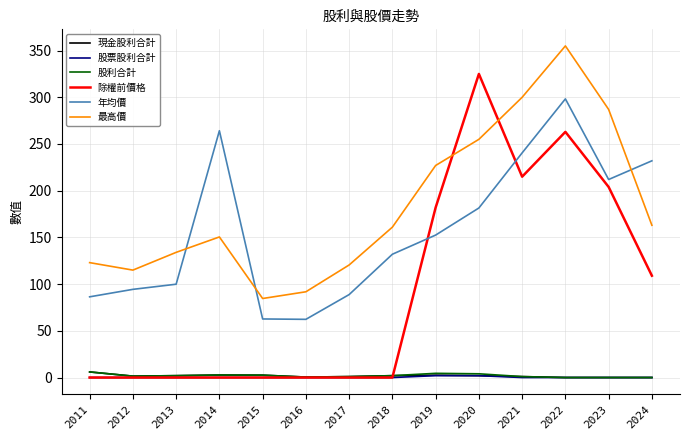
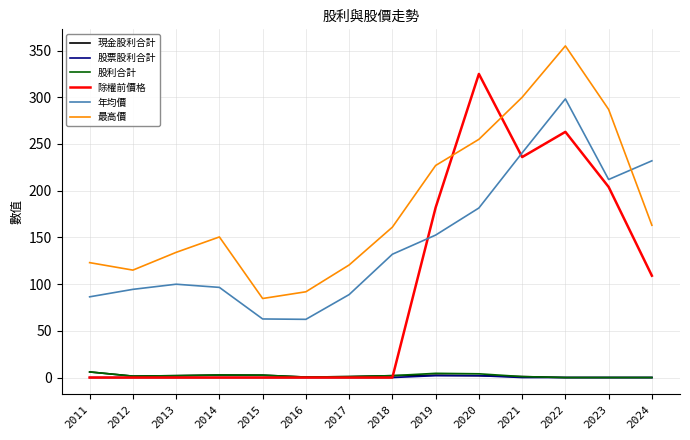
年均價, 2014: 260 -> 100
除權前價格, 2021: 220 -> 240
